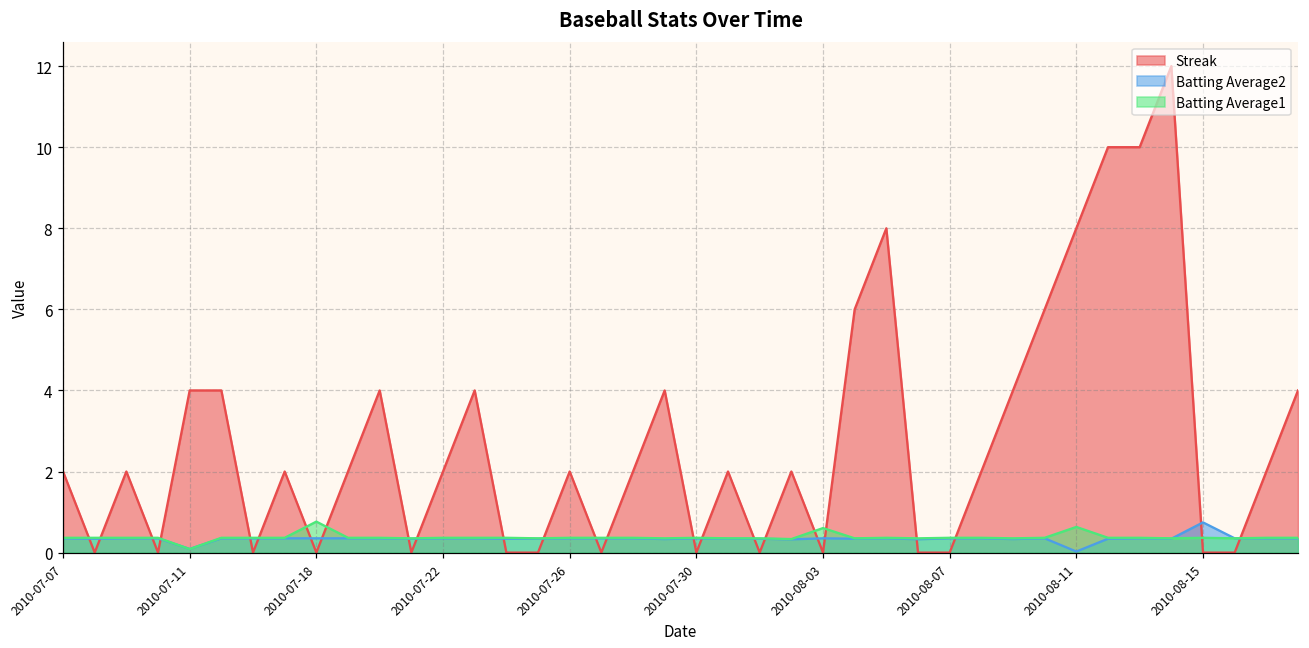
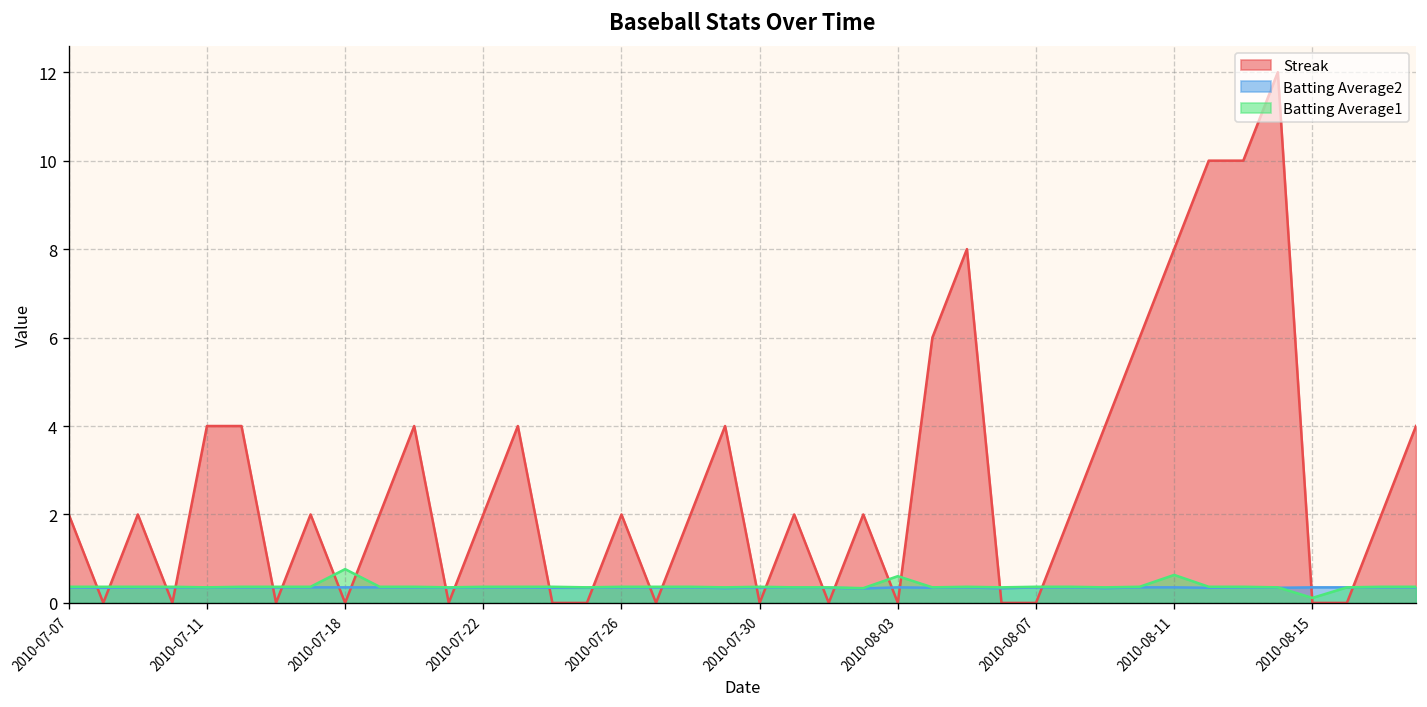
Batting Average2, 2010-07-11: 0.1 -> 0.3
Batting Average1, 2010-07-11: 0.1 -> 0.4
Batting Average2, 2010-08-11: 0.0 -> 0.4
Batting Average2, 2010-08-15: 0.7 -> 0.4
Batting Average1, 2010-08-15: 0.4 -> 0.1
